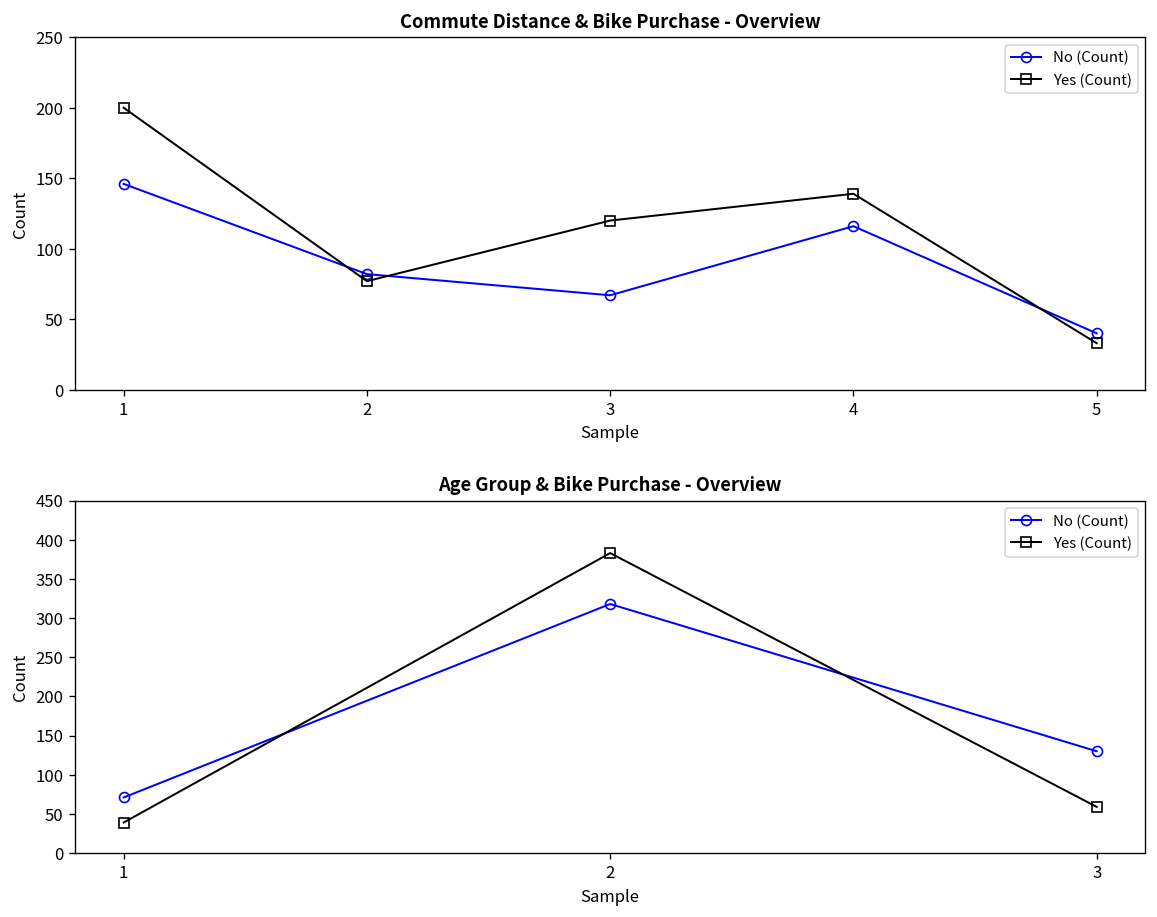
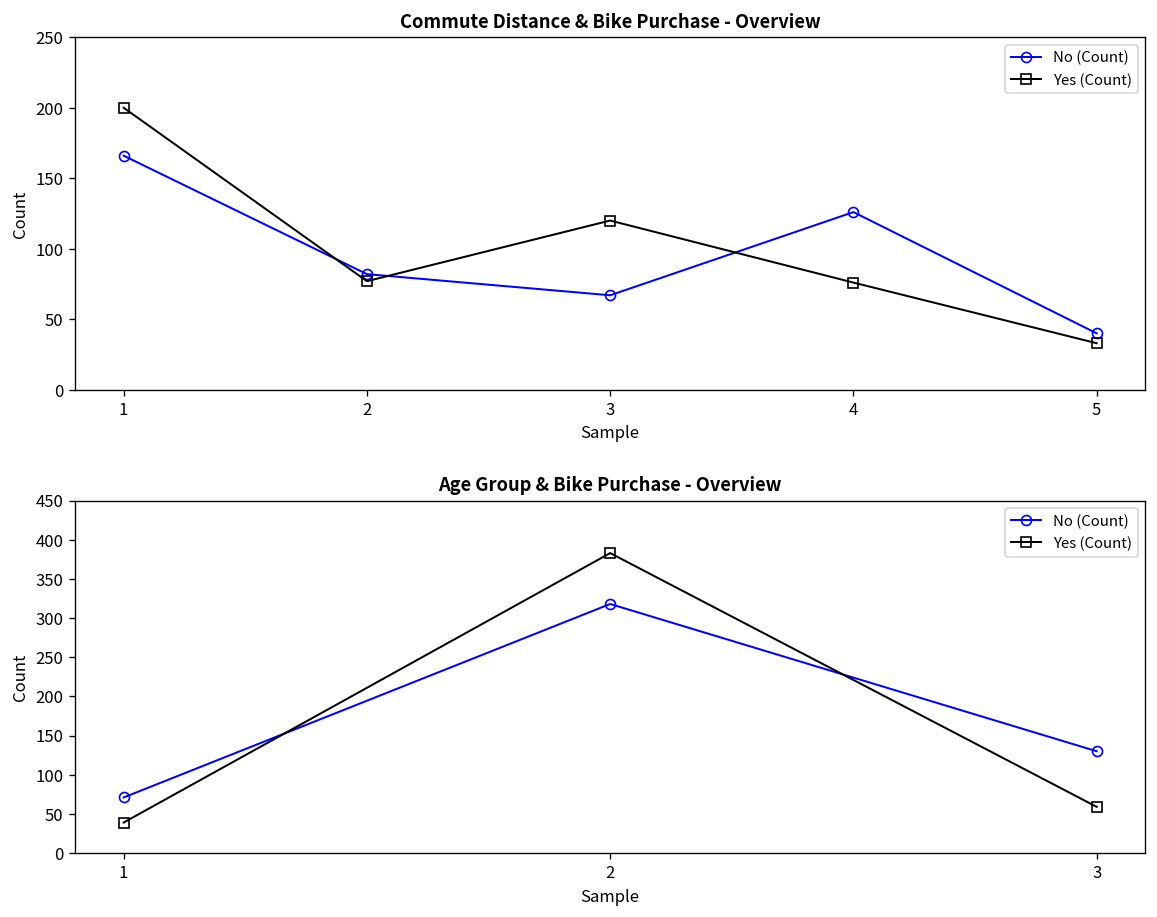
Commute Distance & Bike Purchase - Overview, No (Count), 1: 146 -> 166
Commute Distance & Bike Purchase - Overview, No (Count), 4: 116 -> 126
Commute Distance & Bike Purchase - Overview, Yes (Count), 4: 139 -> 76
